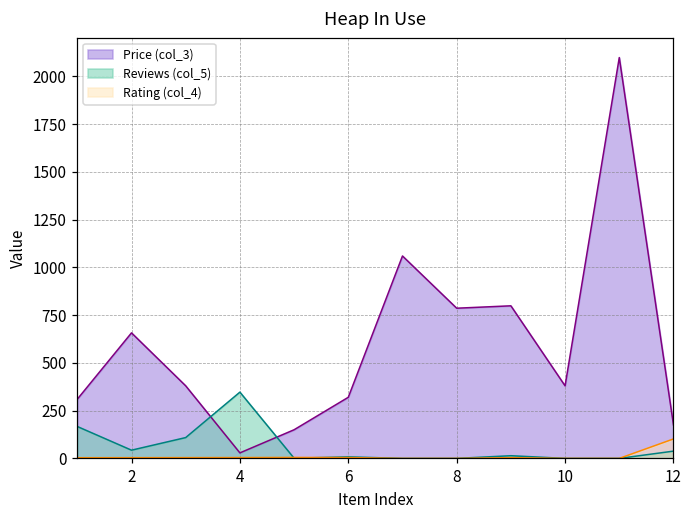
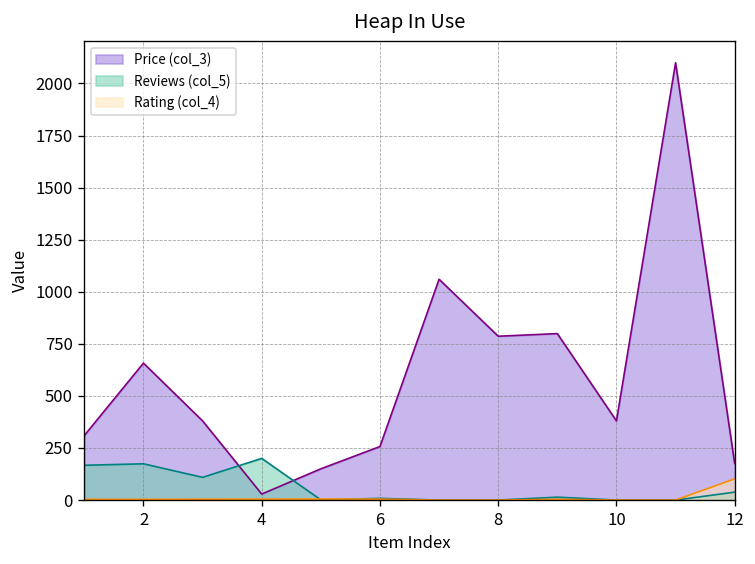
Reviews (col_5), 2: 40 -> 170
Reviews (col_5), 4: 350 -> 200
Price (col_3), 6: 320 -> 260
